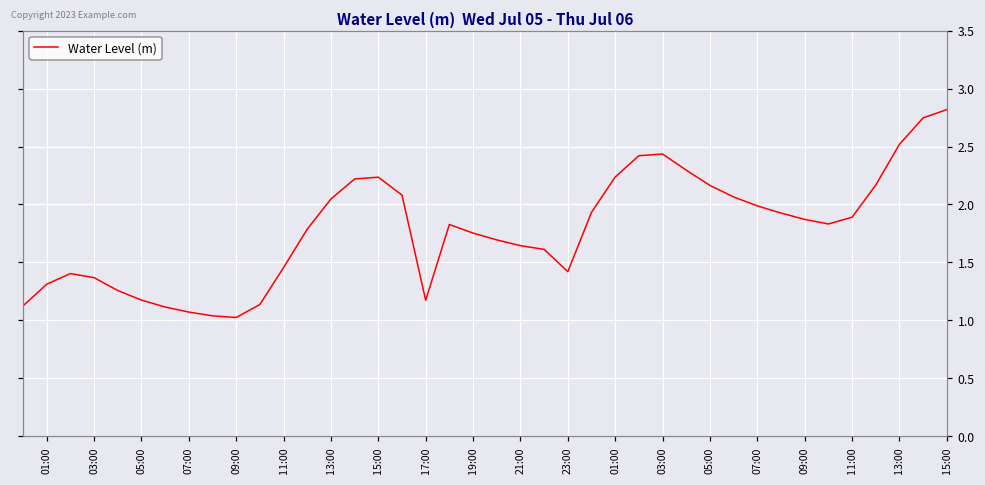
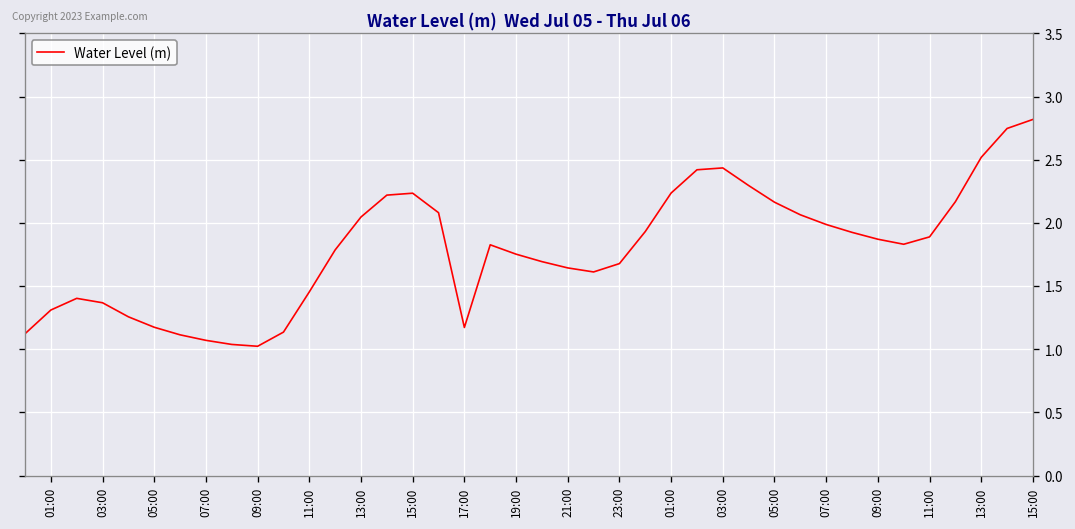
23:00: 1.42 -> 1.68
